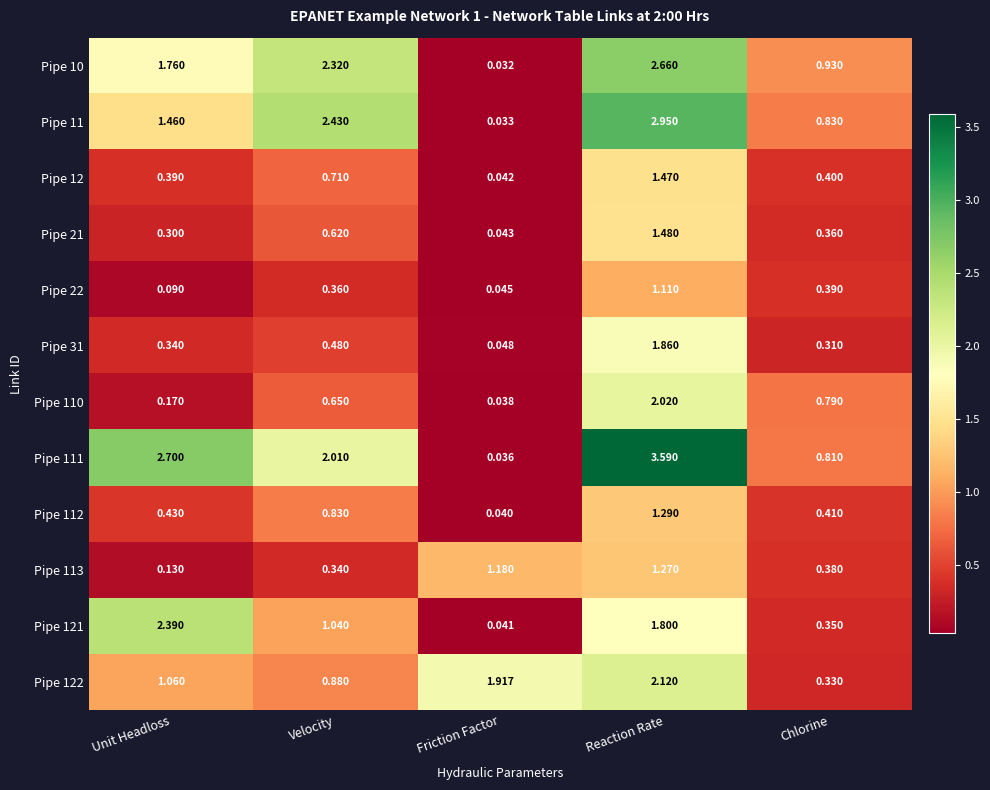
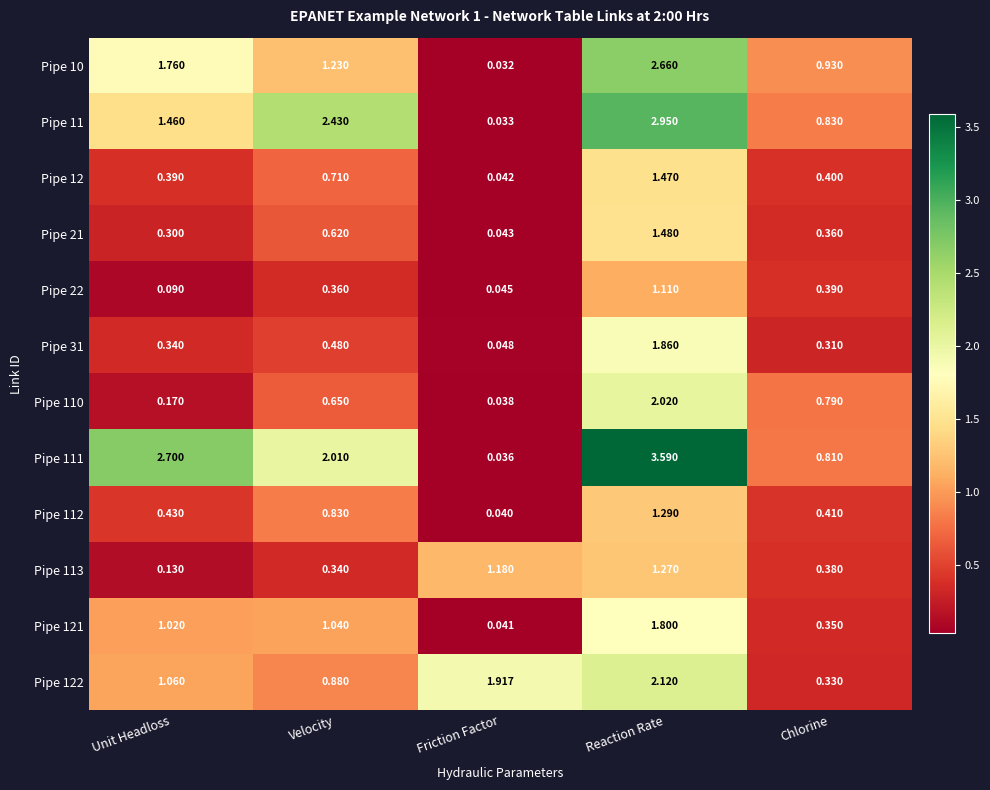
Pipe 10, Velocity: 2.320 -> 1.230
Pipe 121, Unit Headloss: 2.390 -> 1.020
